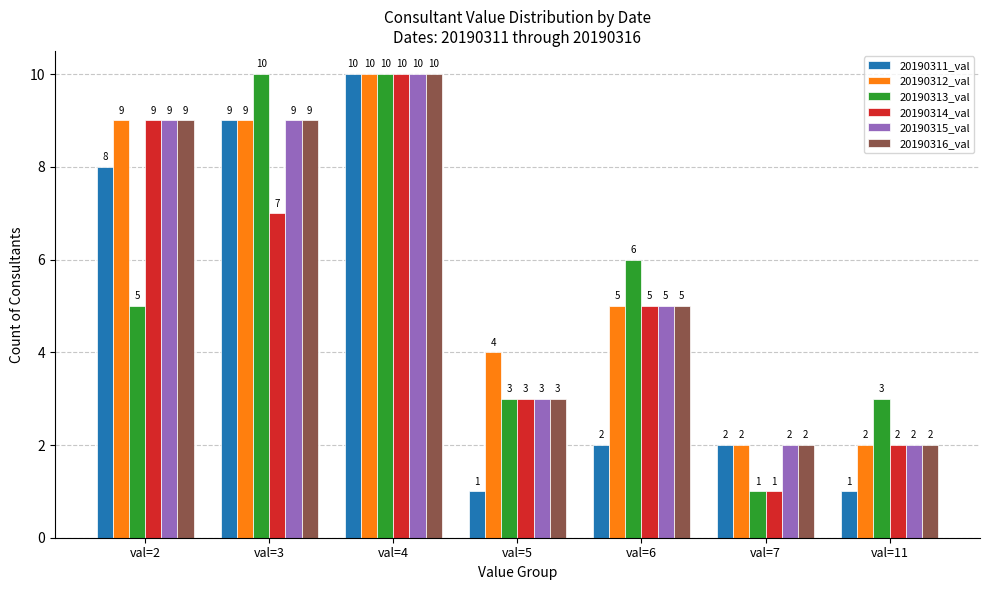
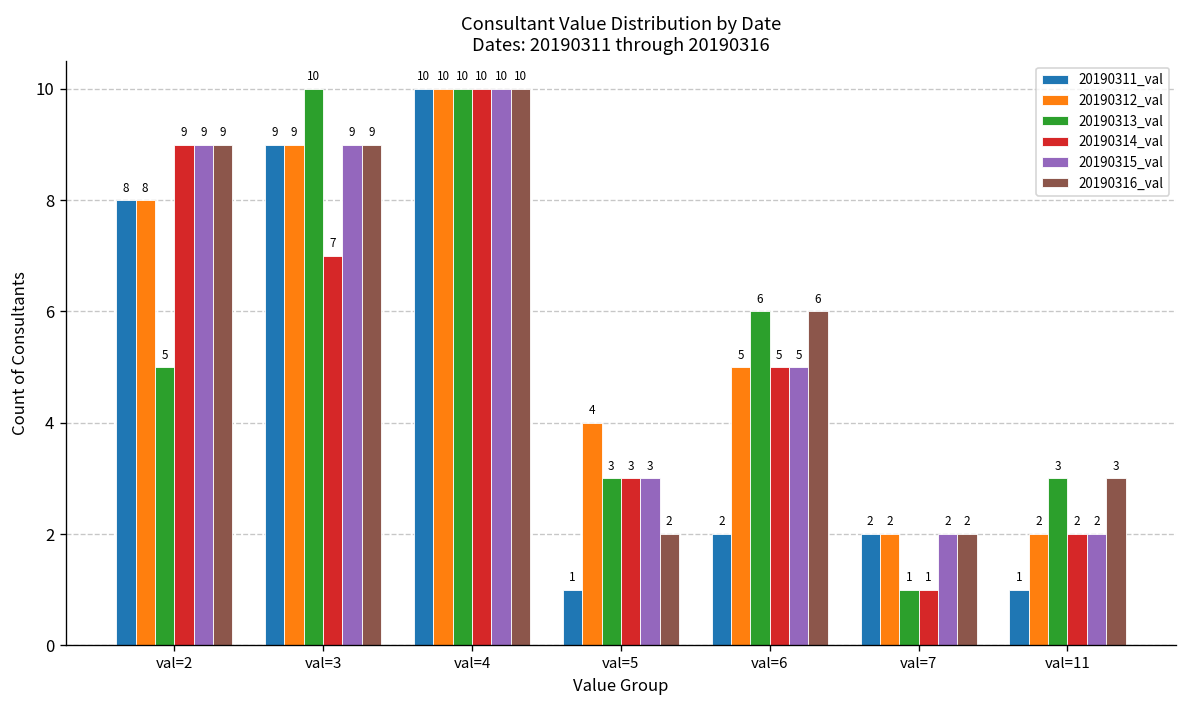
20190312_val, val=2: 9 -> 8
20190316_val, val=5: 3 -> 2
20190316_val, val=6: 5 -> 6
20190316_val, val=11: 2 -> 3
